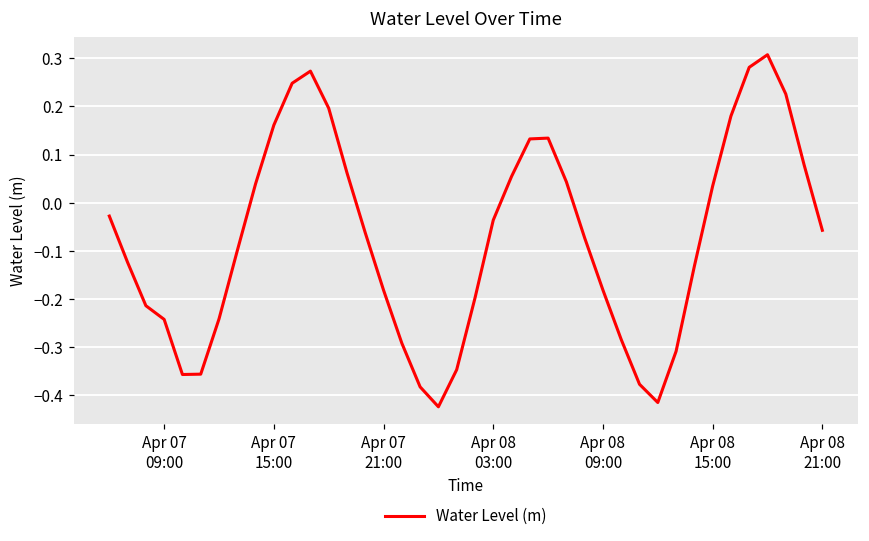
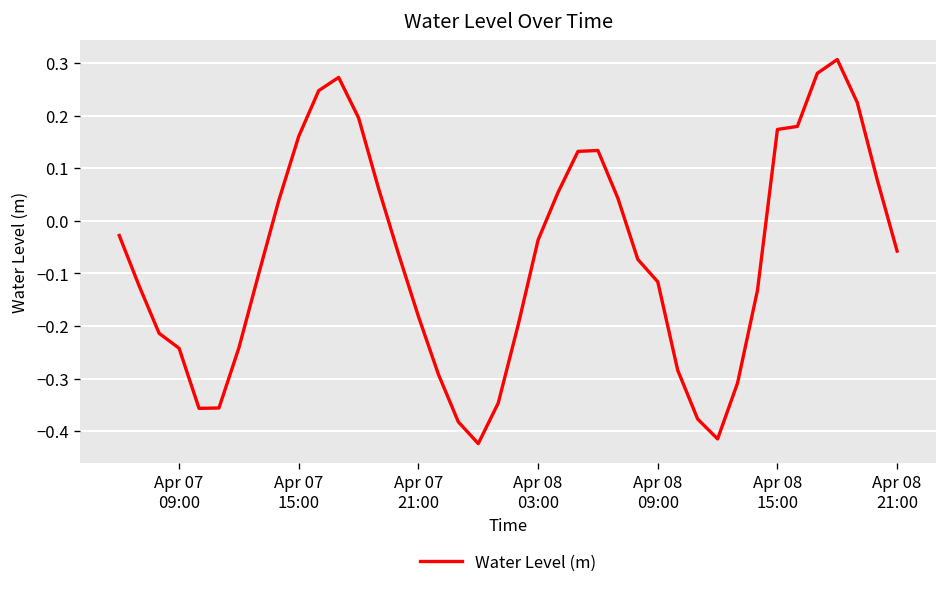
Apr 08 09:00: -0.18 -> -0.12
Apr 08 15:00: 0.03 -> 0.17
